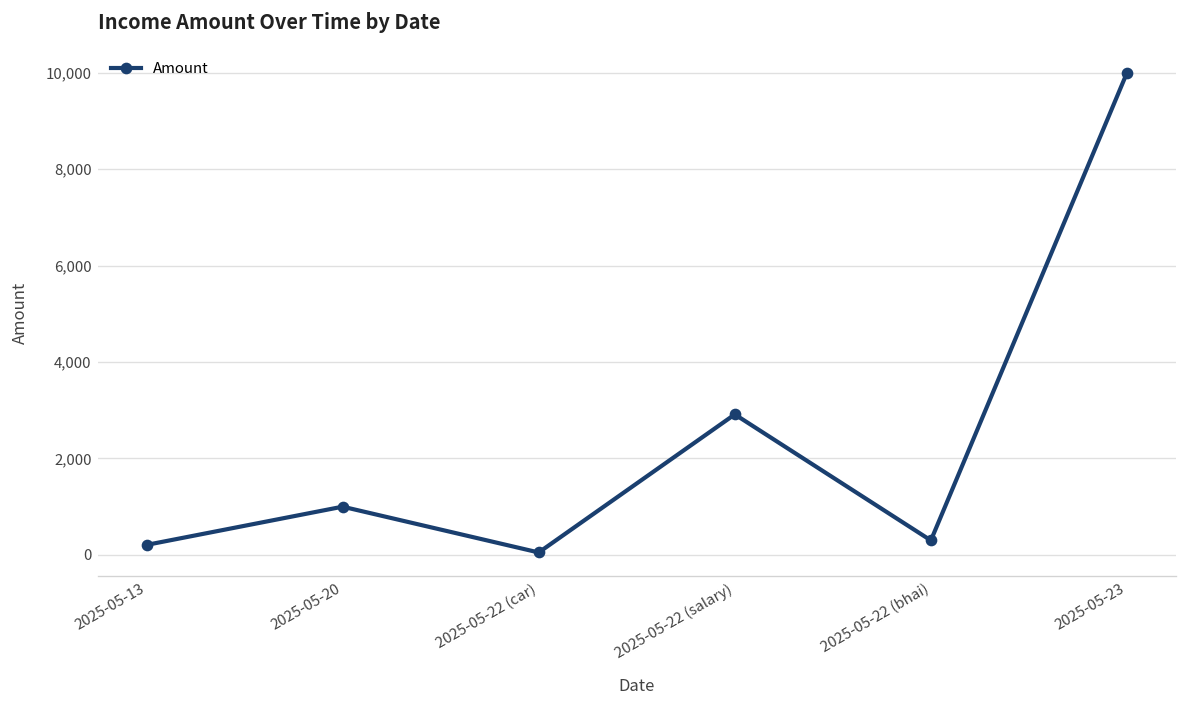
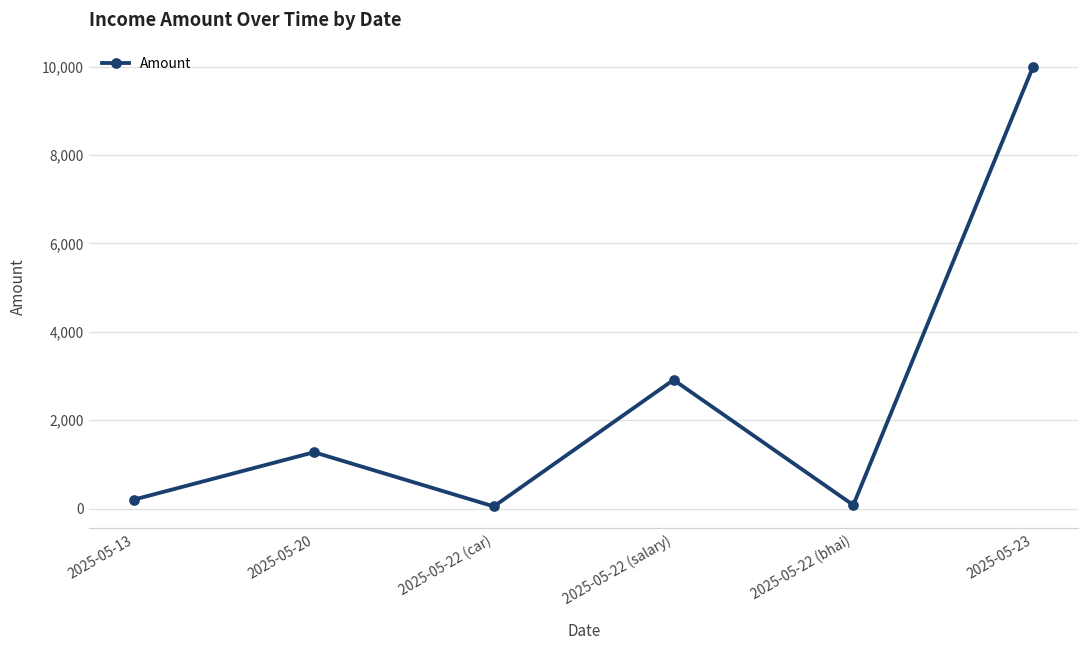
2025-05-20: 1,000 -> 1,300
2025-05-22 (bhai): 300 -> 100
